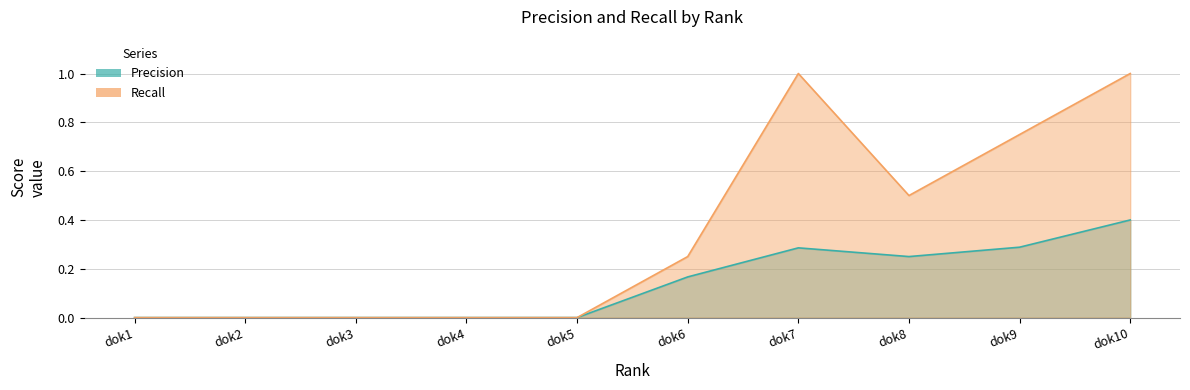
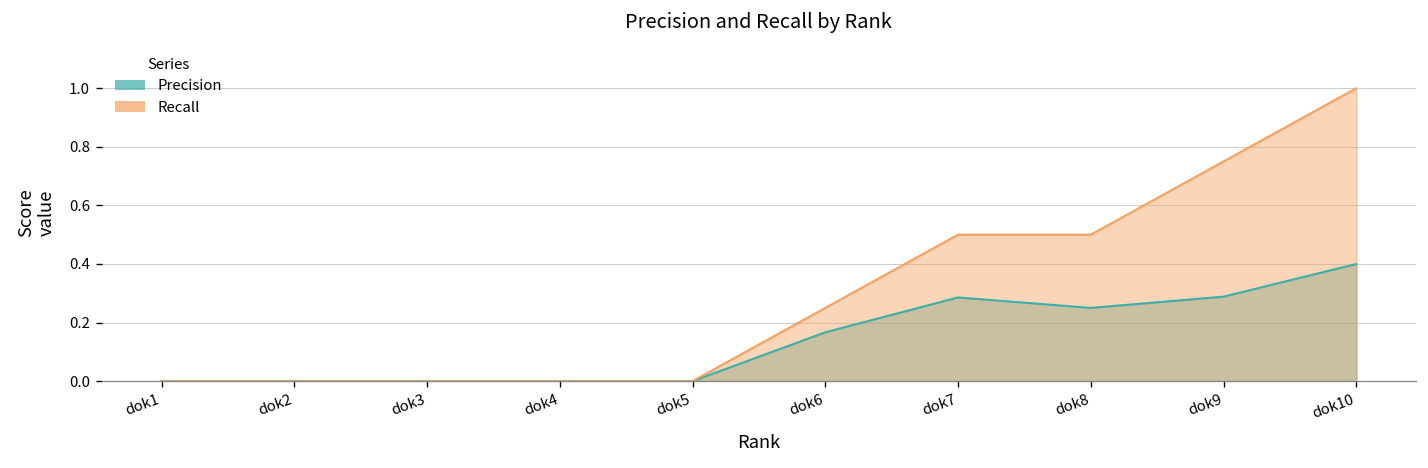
Recall, dok7: 1.0 -> 0.5
